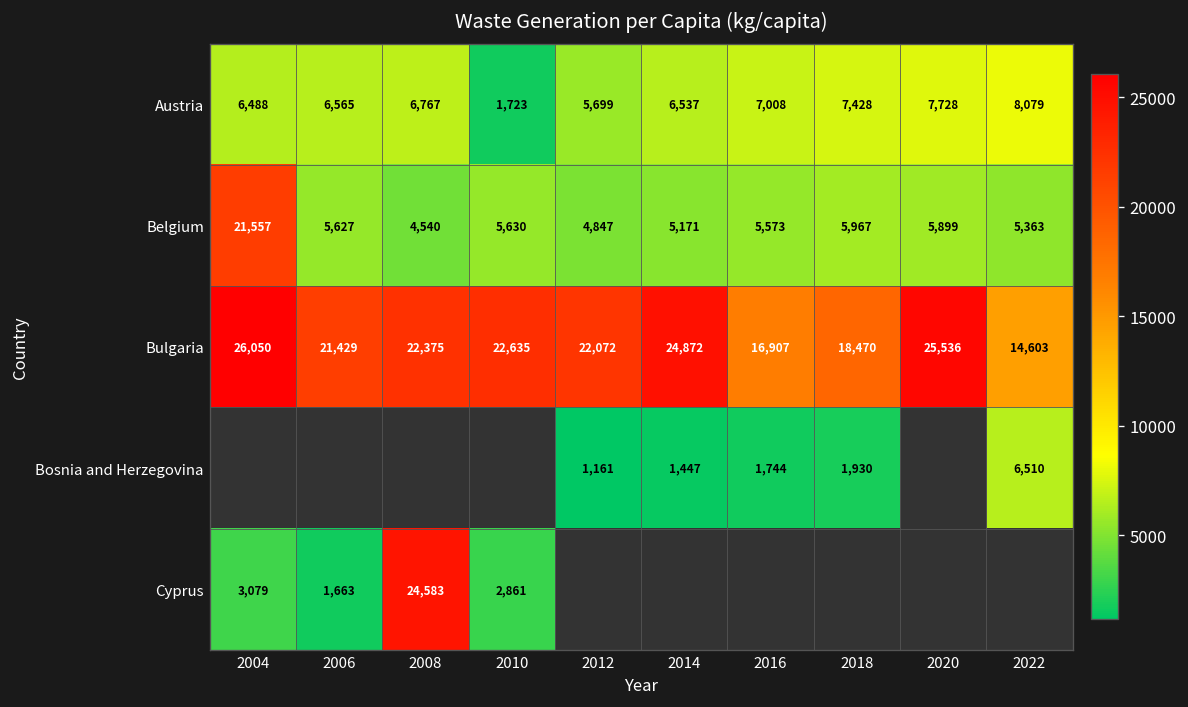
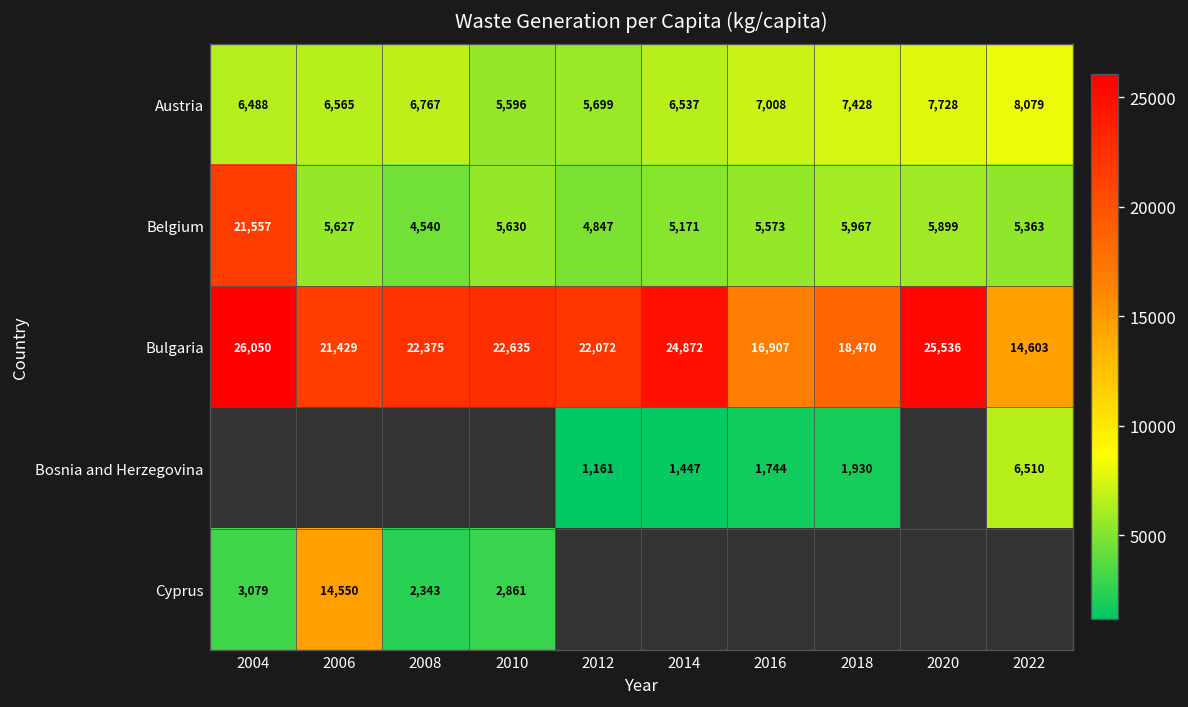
Austria, 2010: 1,723 -> 5,596
Cyprus, 2006: 1,663 -> 14,550
Cyprus, 2008: 24,583 -> 2,343
